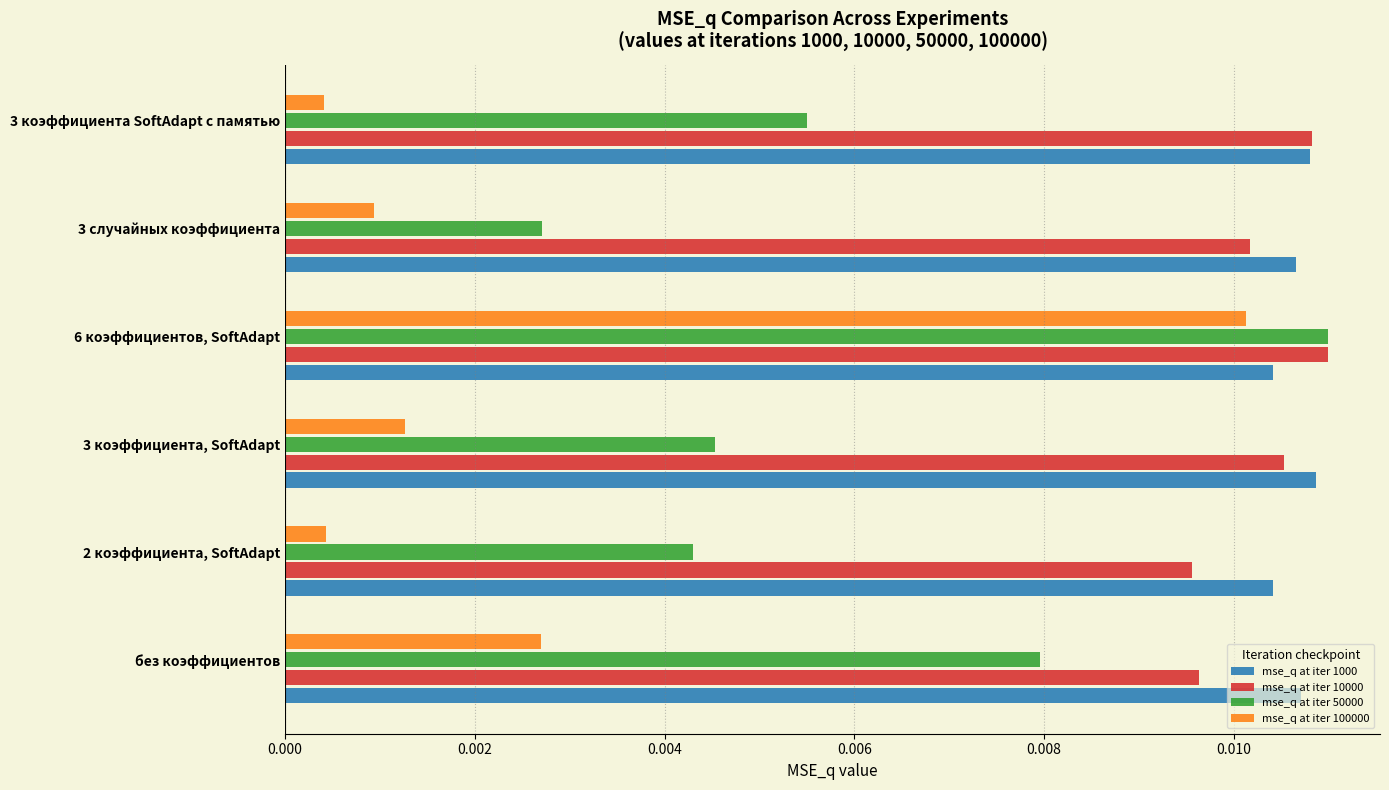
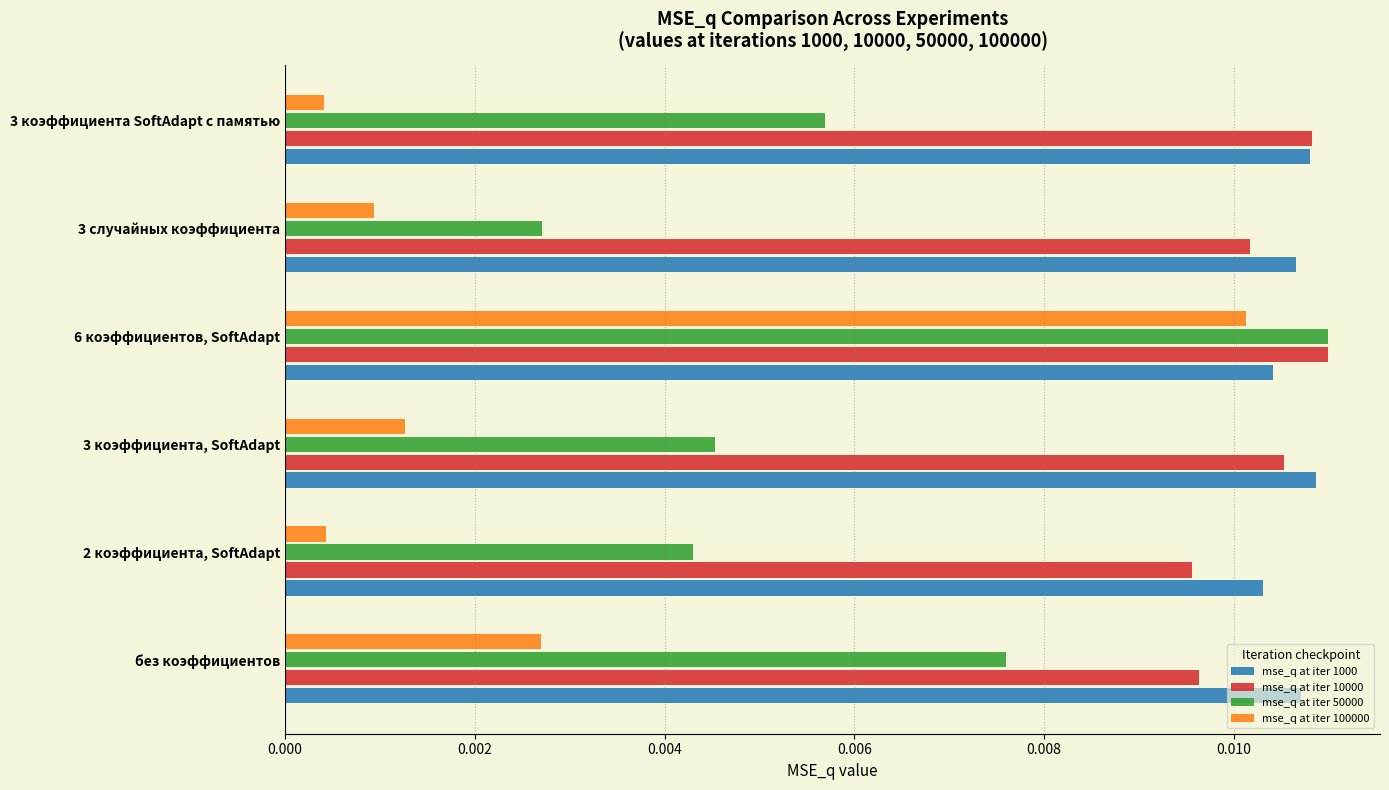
mse_q at iter 50000, 3 коэффициента SoftAdapt с памятью: 0.0055 -> 0.0057
mse_q at iter 1000, 2 коэффициента, SoftAdapt: 0.0104 -> 0.0103
mse_q at iter 50000, без коэффициентов: 0.0080 -> 0.0076
